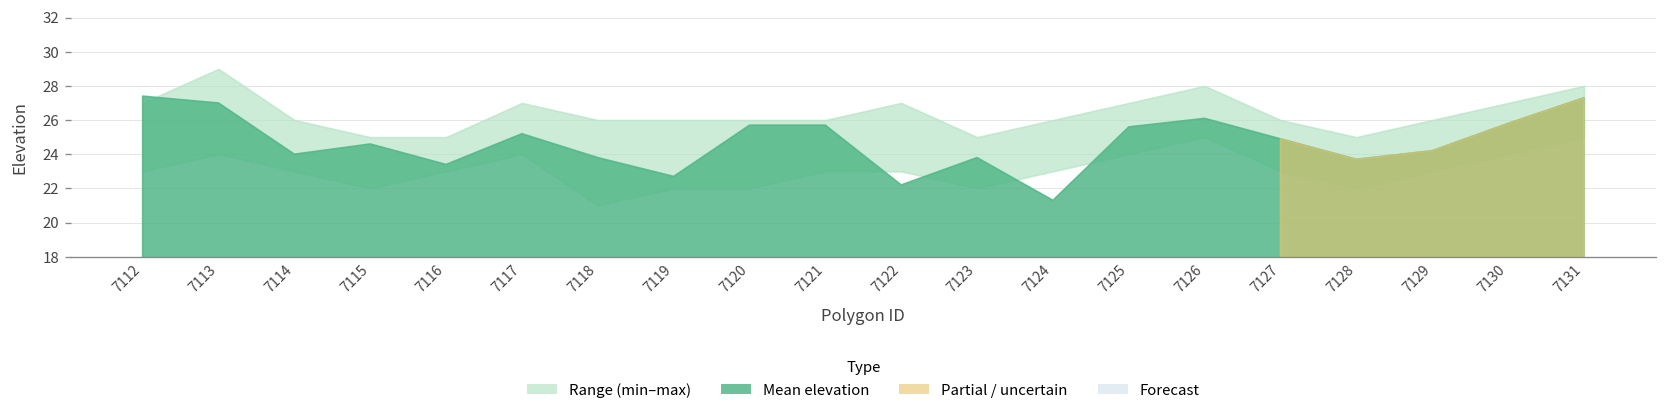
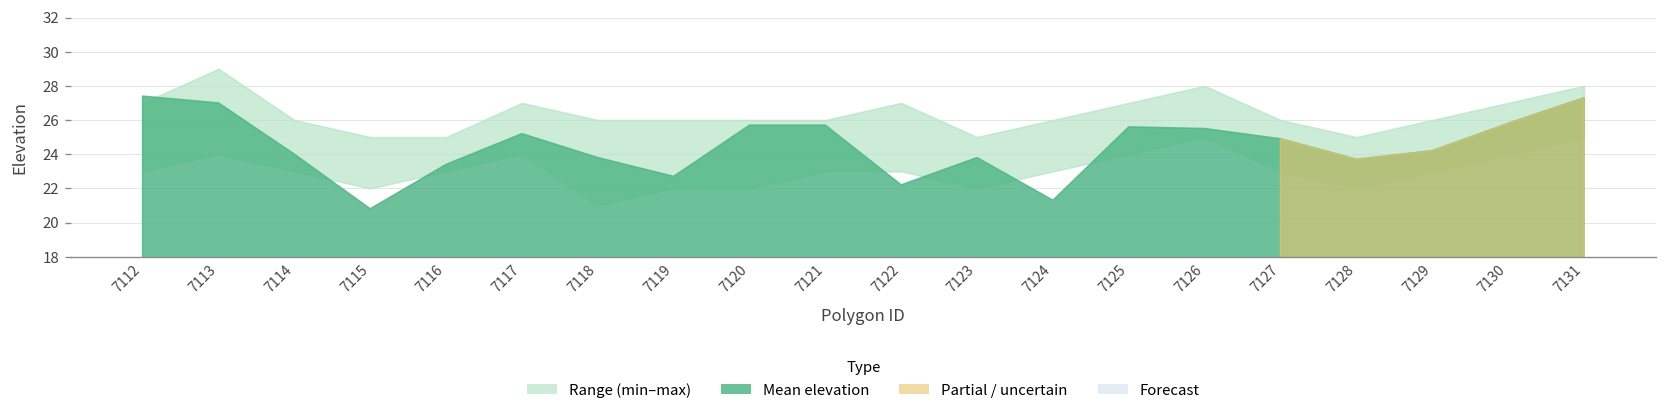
Mean elevation, 7115: 24.6 -> 20.8
Mean elevation, 7126: 26.1 -> 25.5
